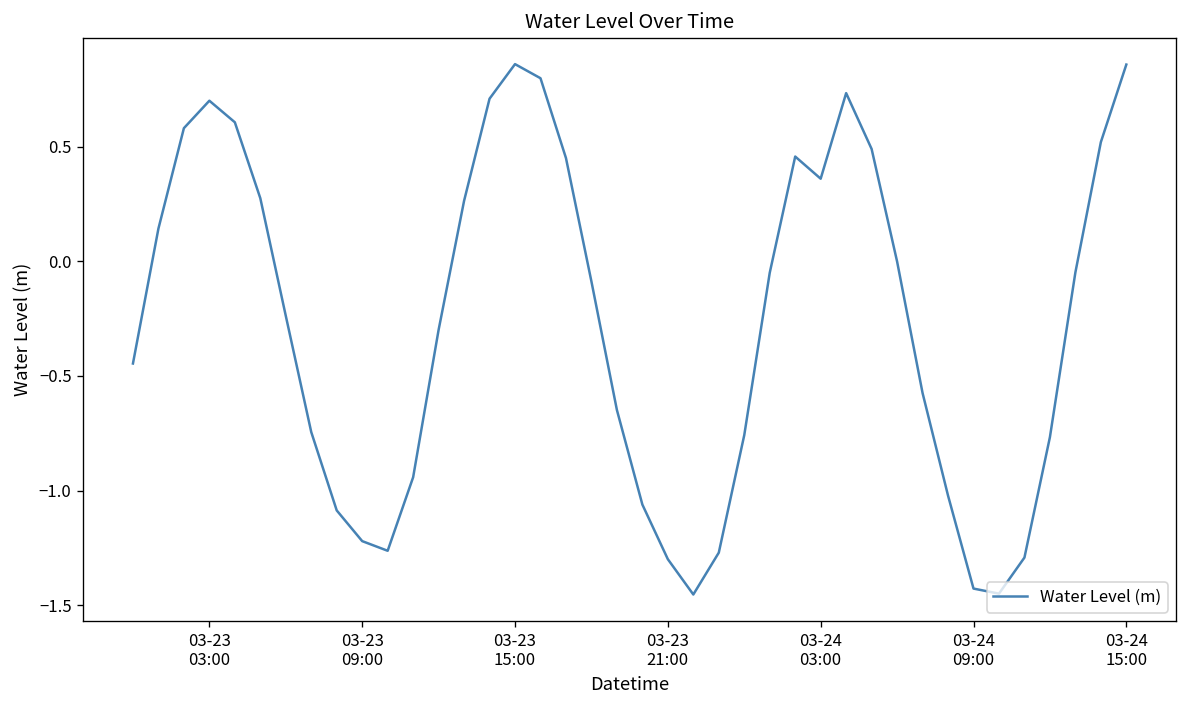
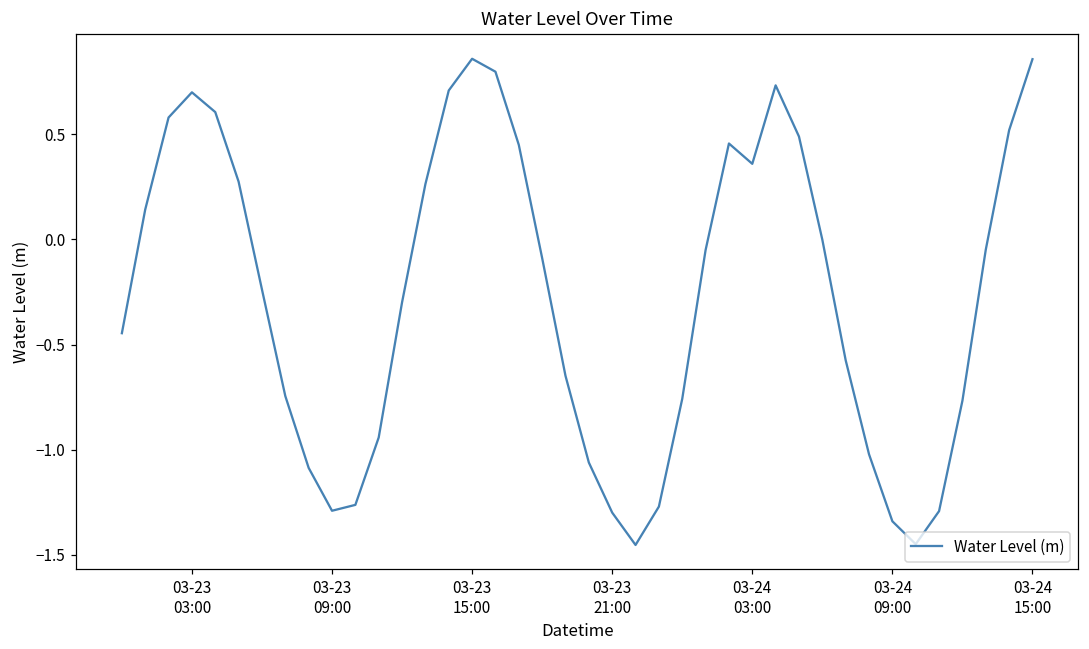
03-23 09:00: -1.22 -> -1.29
03-24 09:00: -1.43 -> -1.34
